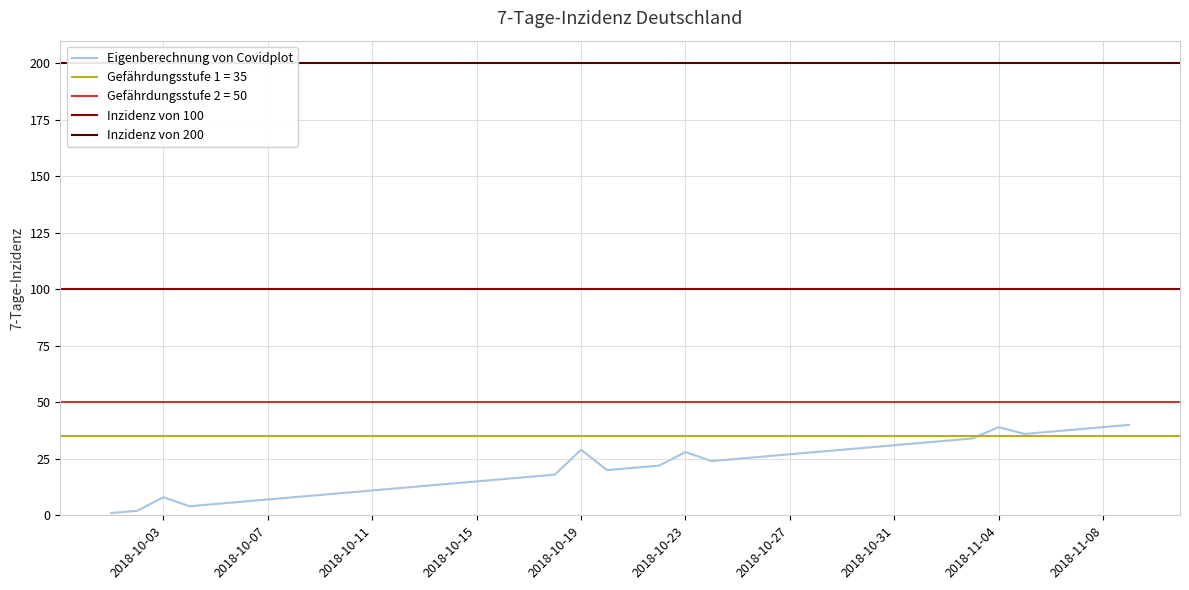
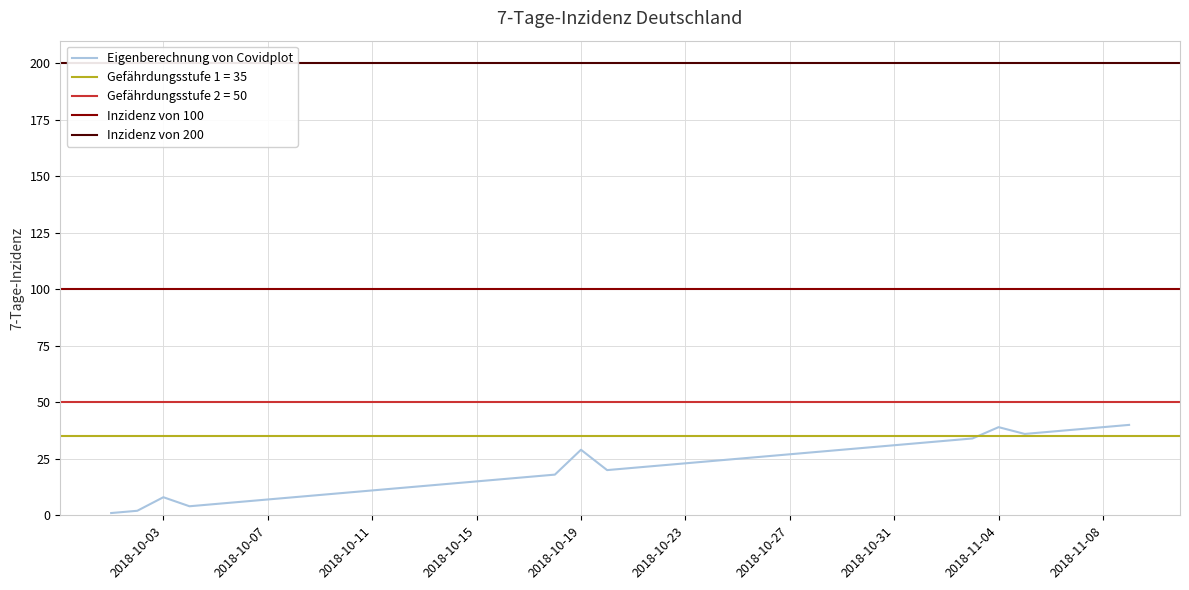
2018-10-23: 28 -> 23
